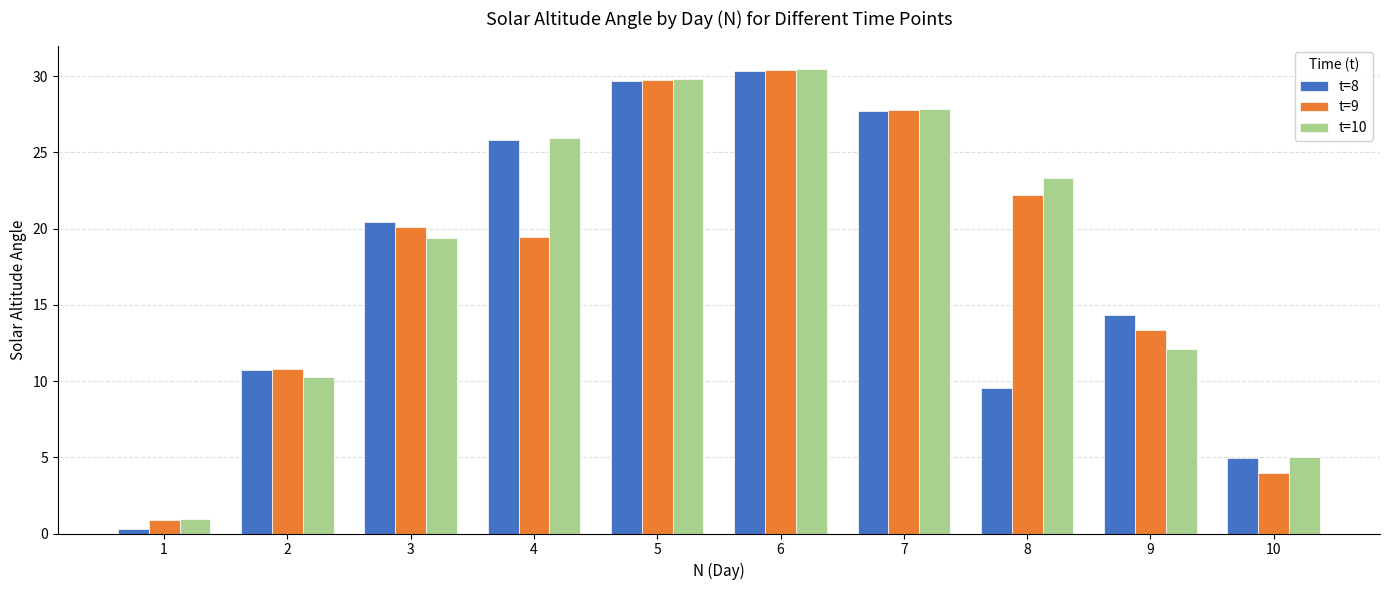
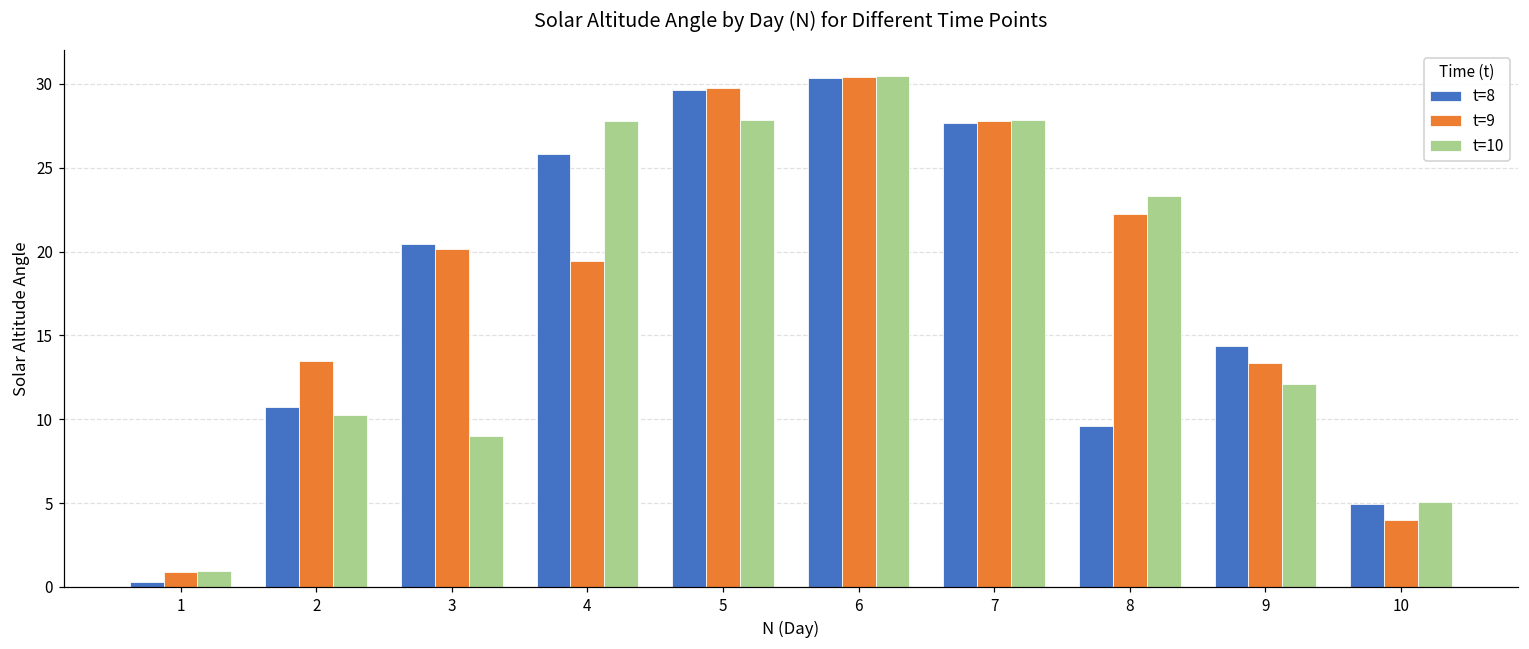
t=9, 2: 10.8 -> 13.5
t=10, 3: 19.4 -> 9.0
t=10, 4: 25.9 -> 27.8
t=10, 5: 29.8 -> 27.9
